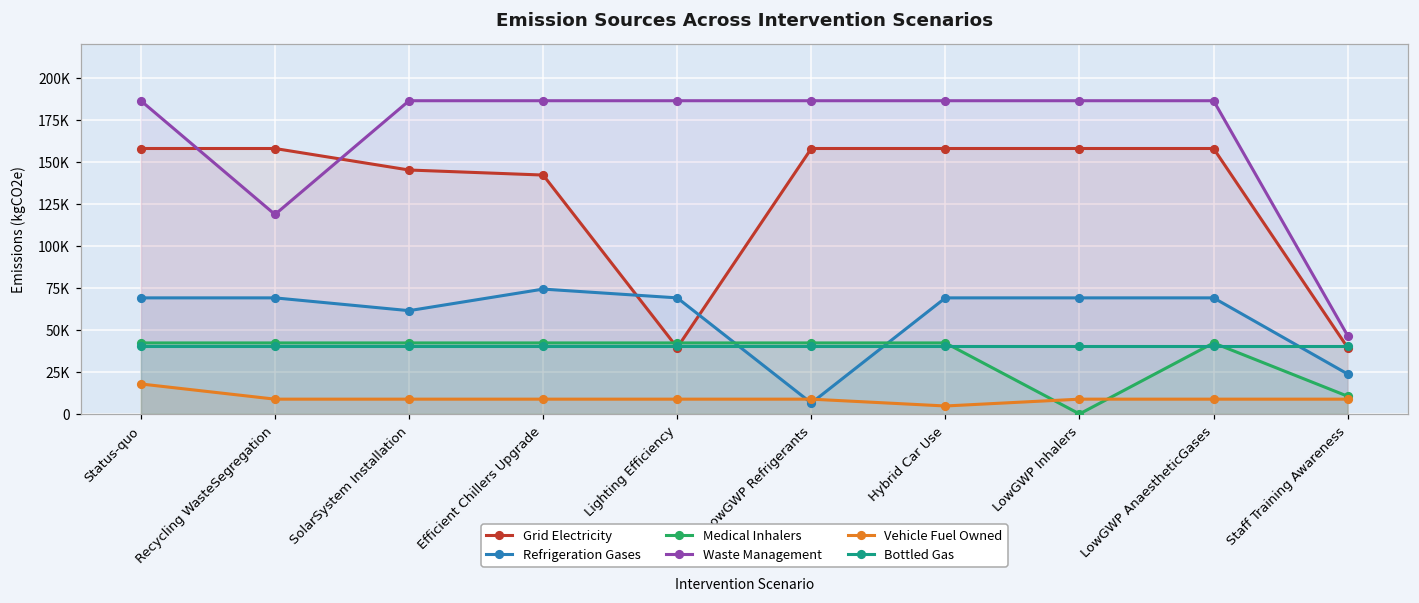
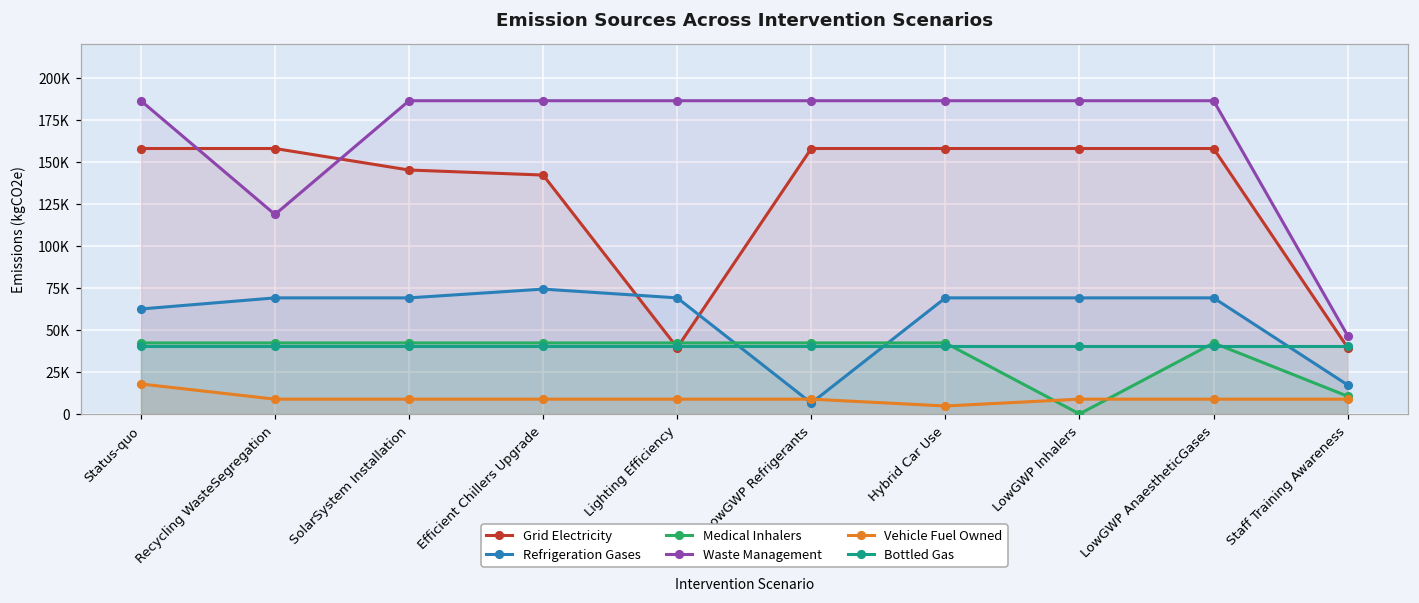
Refrigeration Gases, Status-quo: 69000 -> 62000
Refrigeration Gases, SolarSystem Installation: 61000 -> 69000
Refrigeration Gases, Staff Training Awareness: 24000 -> 17000
